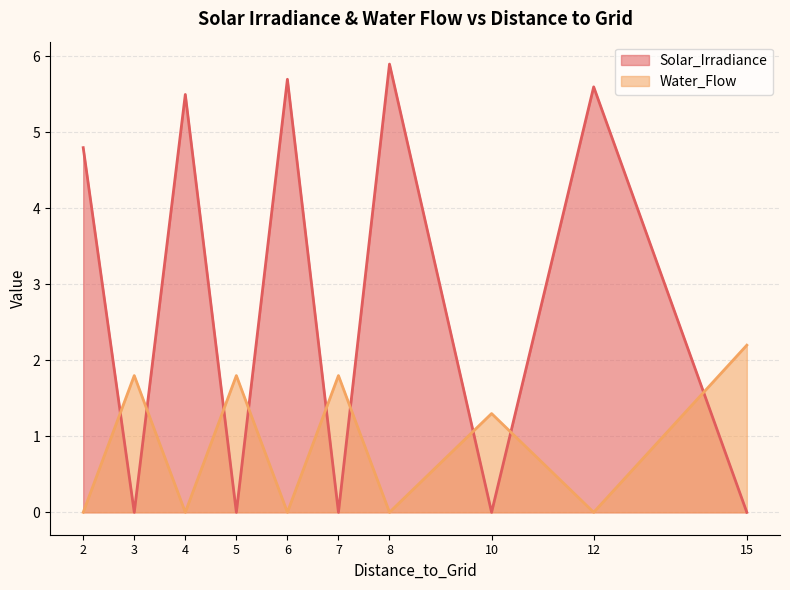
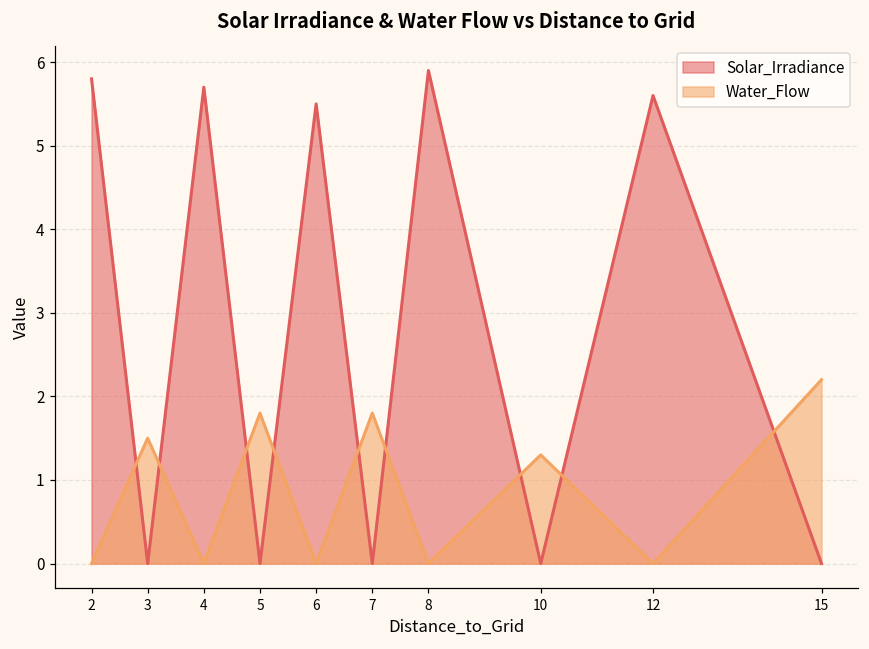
Solar_Irradiance, 2: 4.8 -> 5.8
Water_Flow, 3: 1.8 -> 1.5
Solar_Irradiance, 4: 5.5 -> 5.7
Solar_Irradiance, 6: 5.7 -> 5.5
